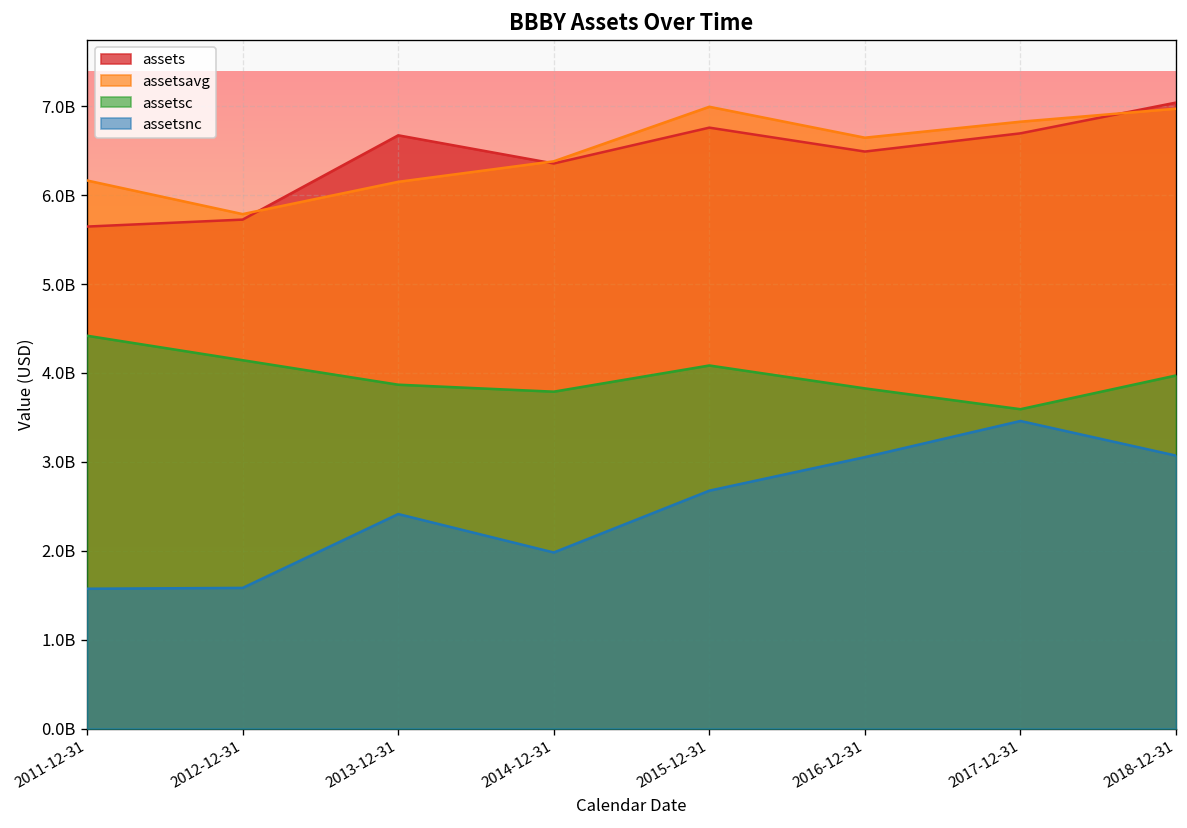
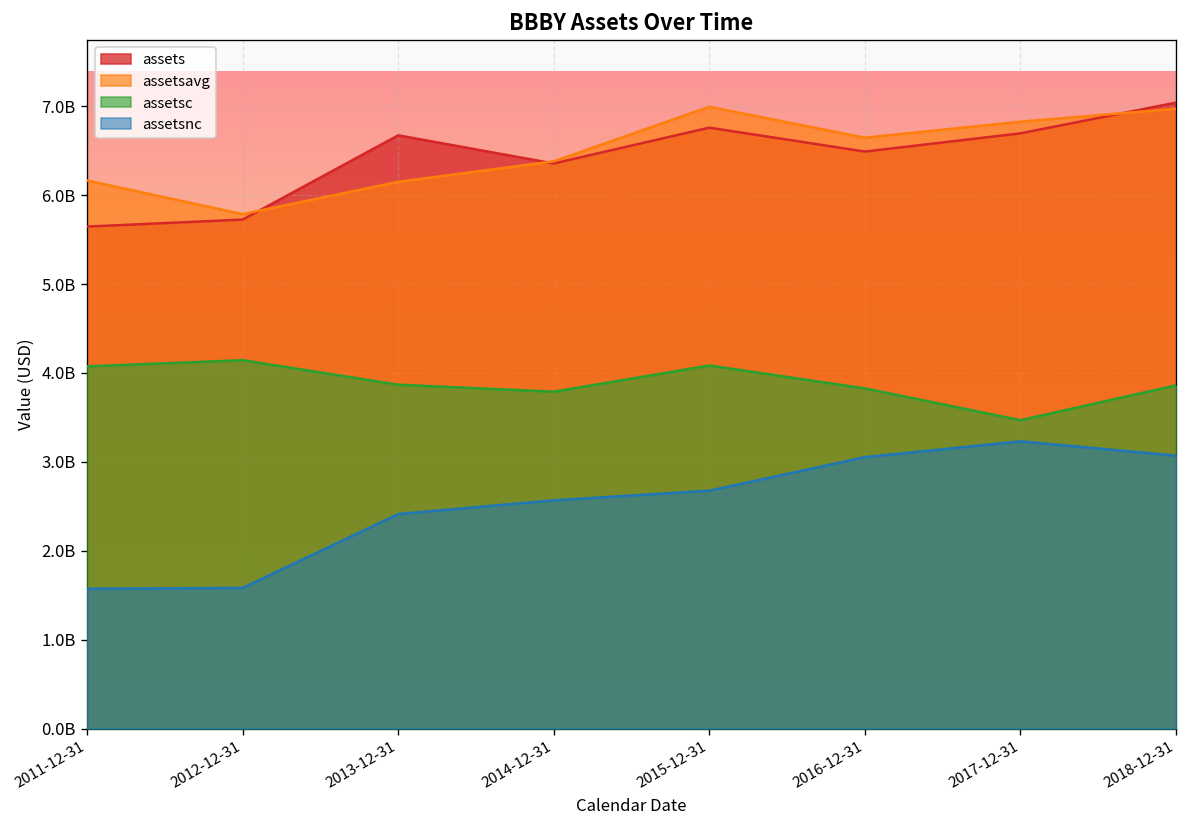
assetsc, 2011-12-31: 4400000000 -> 4100000000
assetsnc, 2014-12-31: 2000000000 -> 2600000000
assetsc, 2017-12-31: 3600000000 -> 3500000000
assetsnc, 2017-12-31: 3500000000 -> 3200000000
assetsc, 2018-12-31: 4000000000 -> 3900000000
